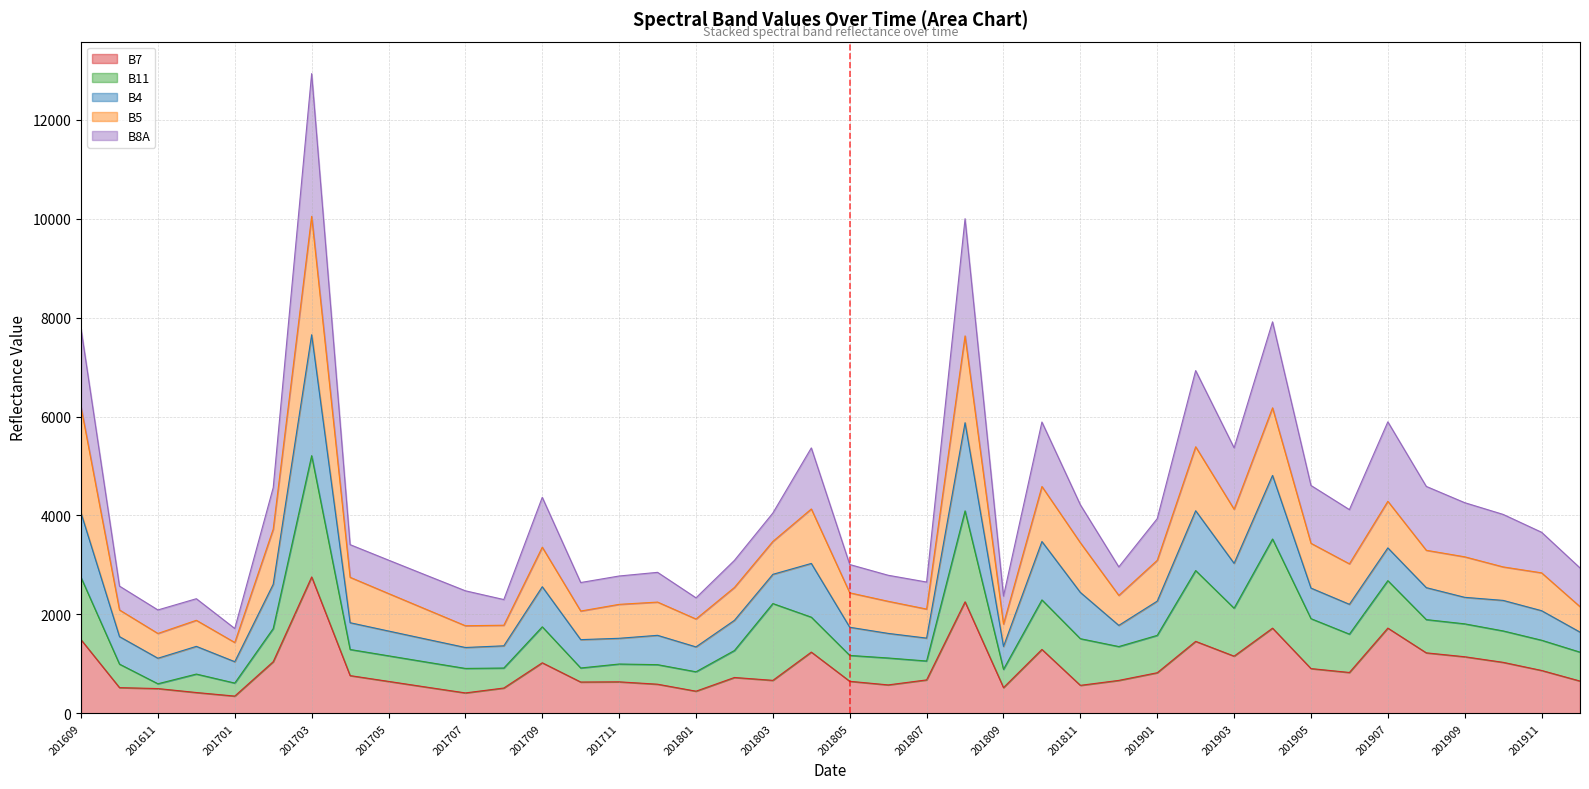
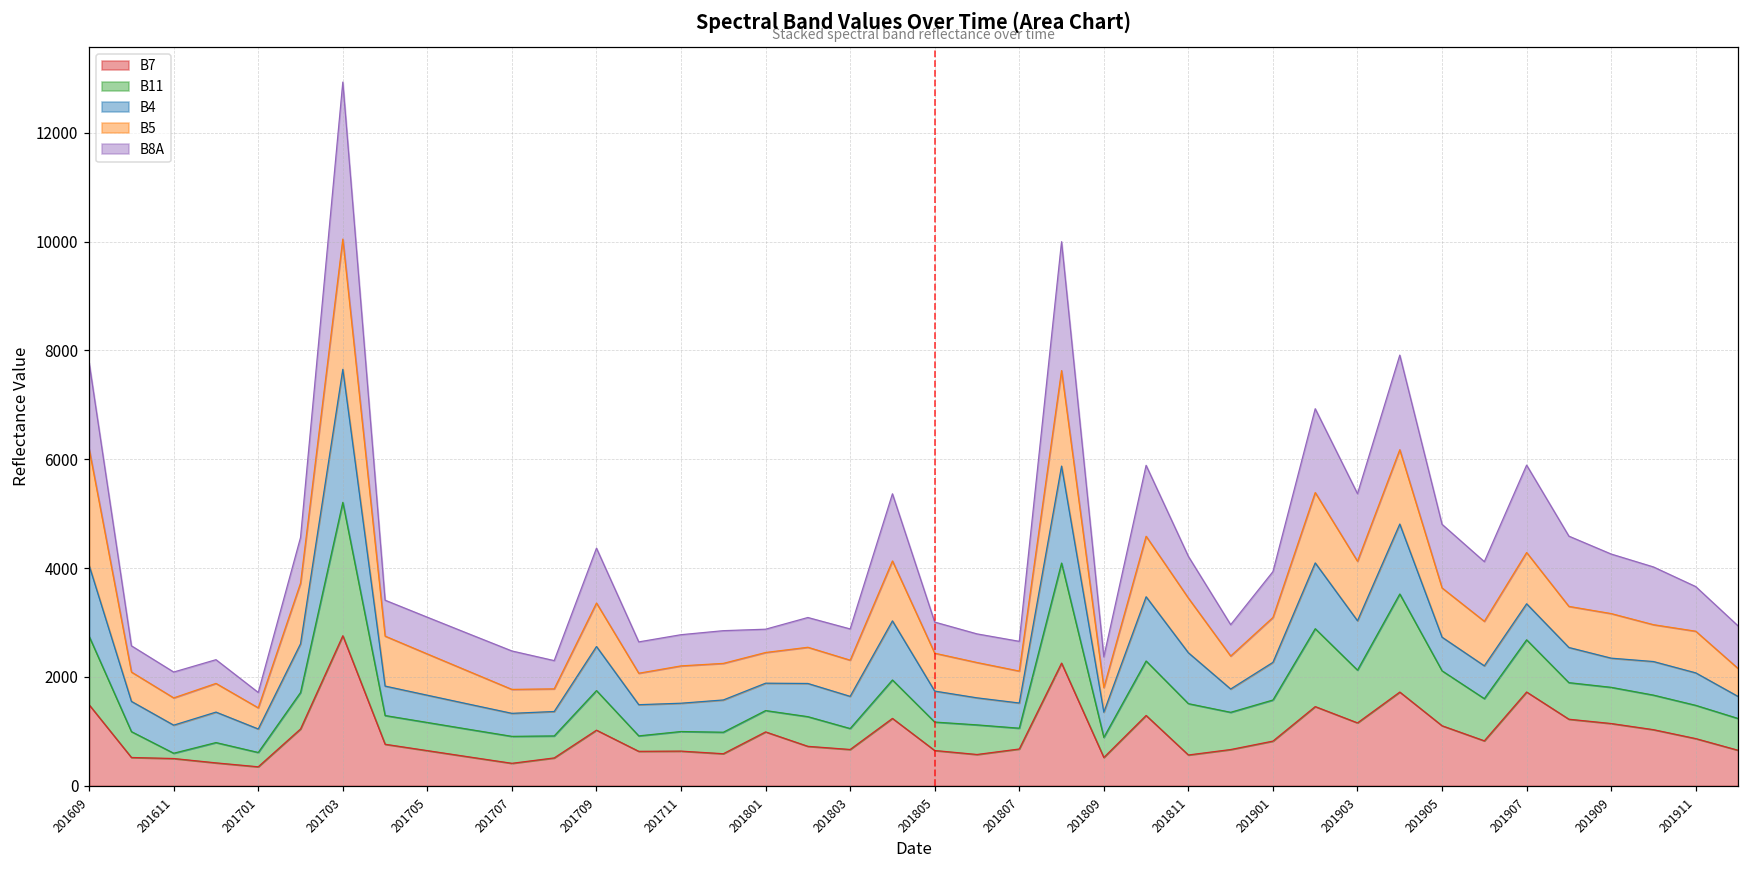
B7, 201801: 400 -> 1000
B11, 201803: 1600 -> 400
B7, 201905: 900 -> 1100
